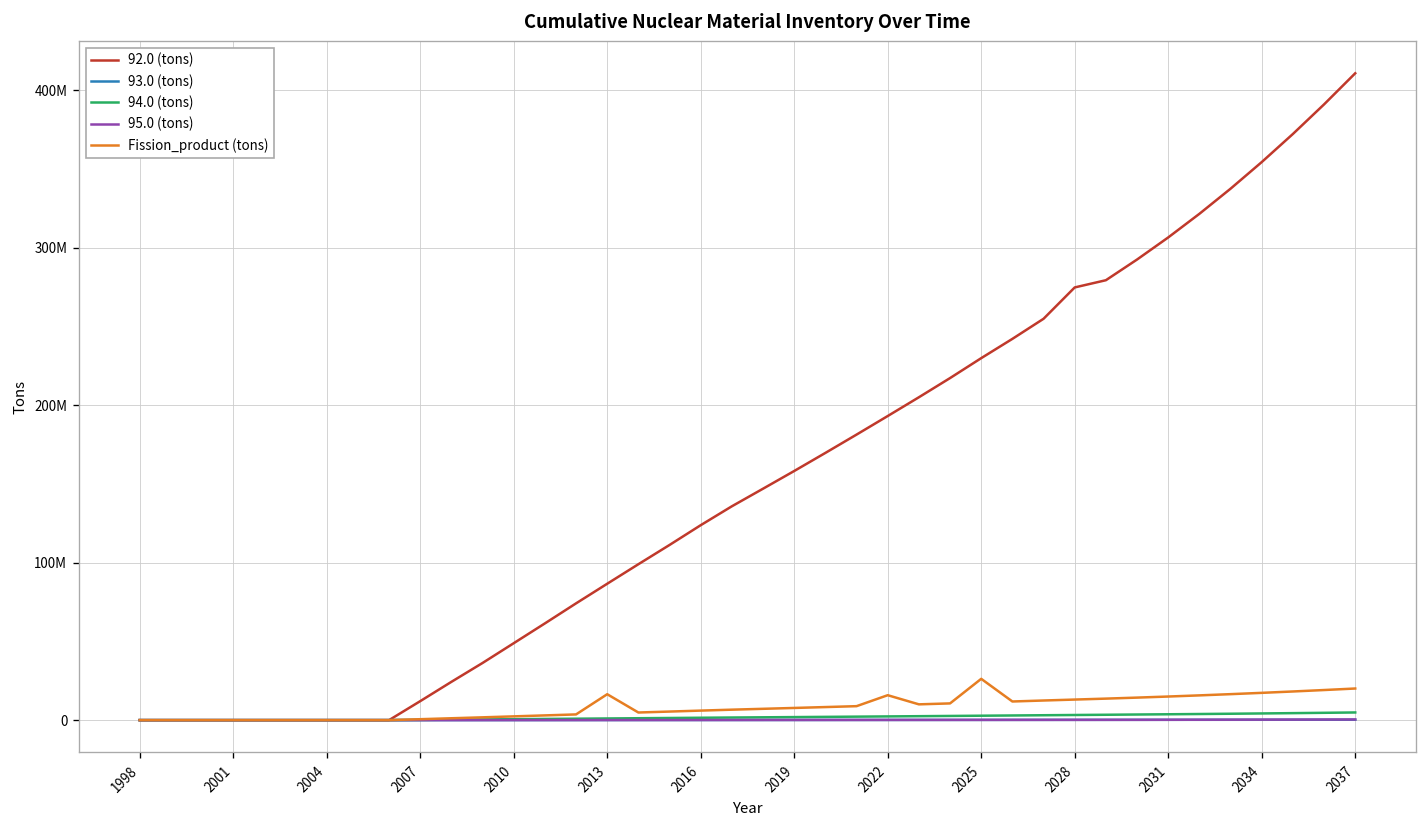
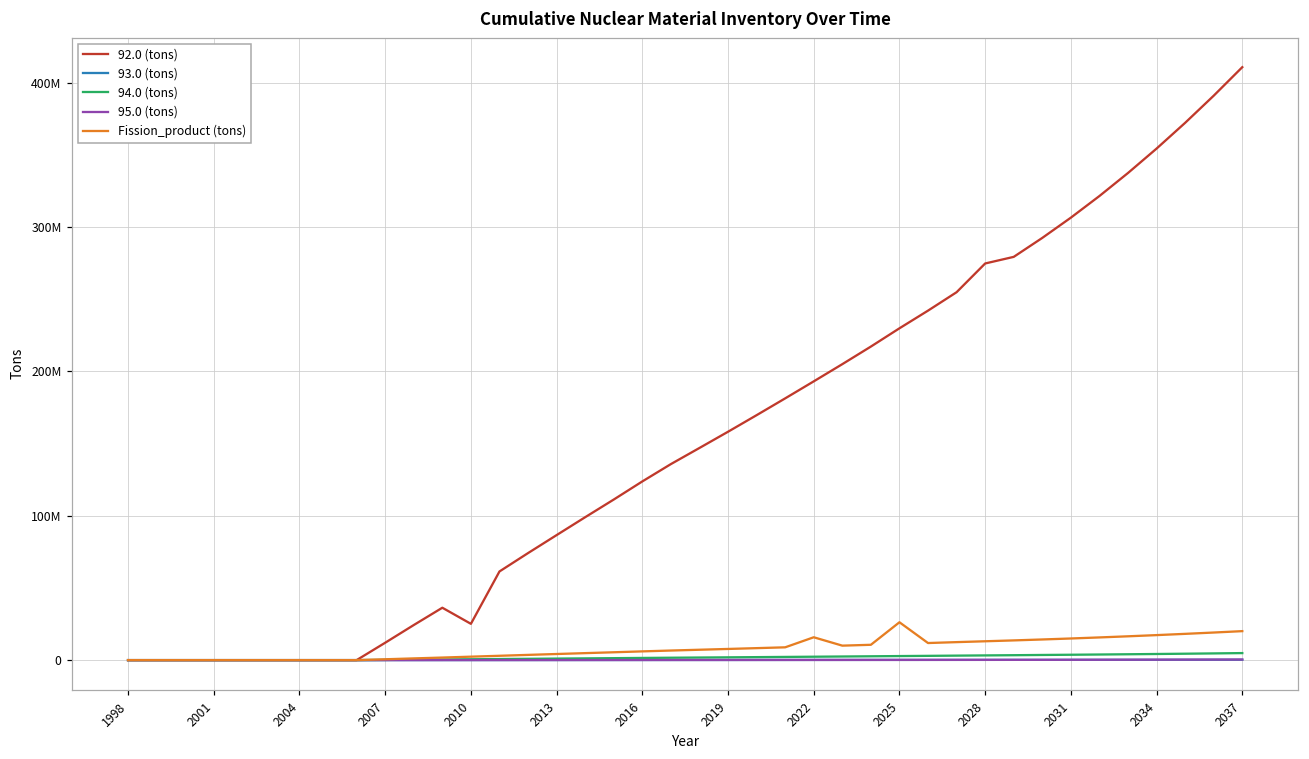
92.0 (tons), 2010: 49000000 -> 25000000
Fission_product (tons), 2013: 16000000 -> 4000000
